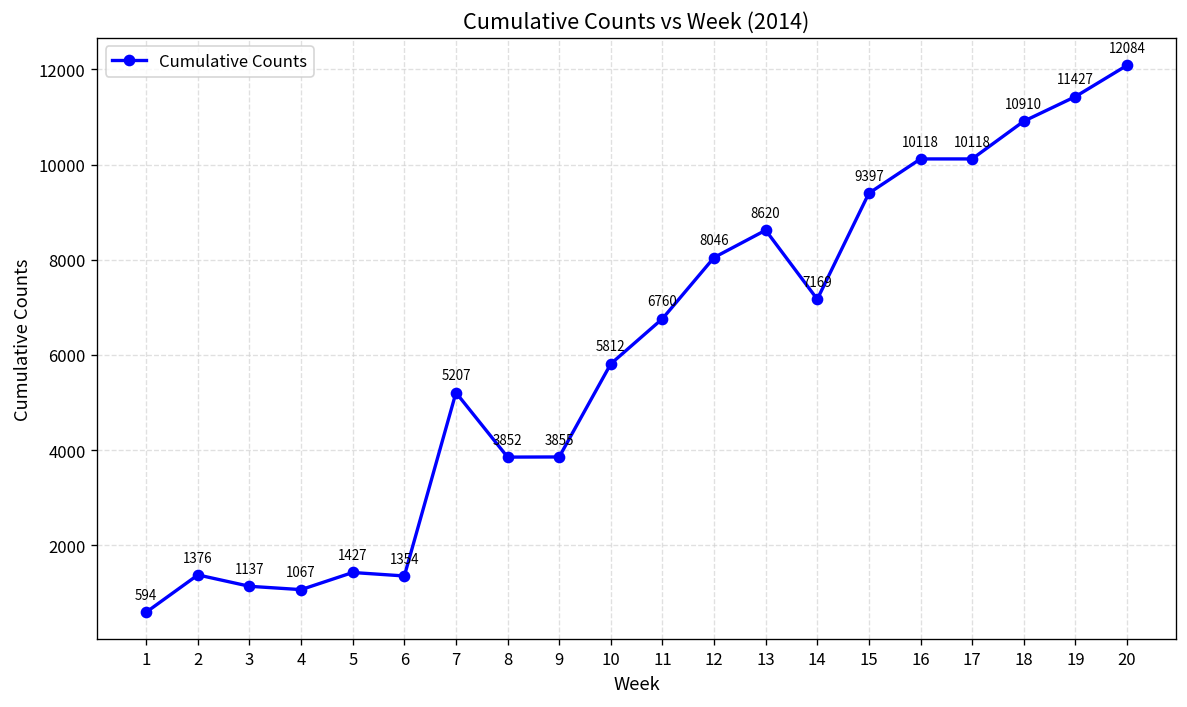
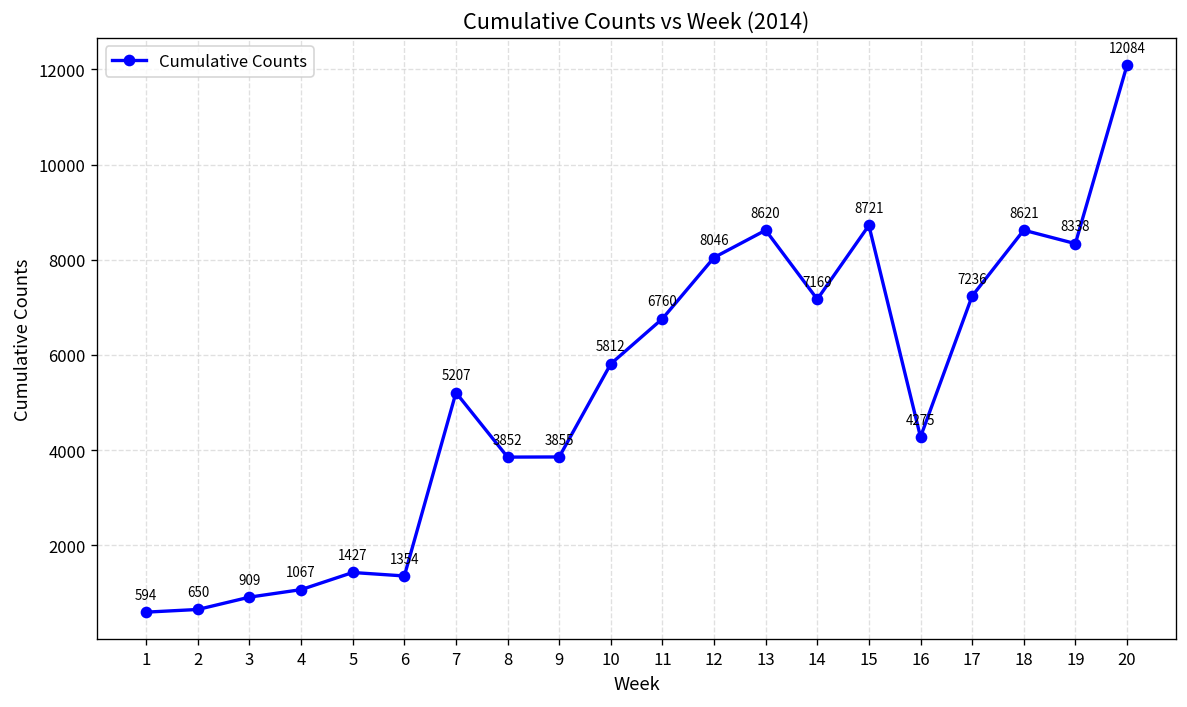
2: 1376 -> 650
3: 1137 -> 909
15: 9397 -> 8721
16: 10118 -> 4275
17: 10118 -> 7236
18: 10910 -> 8621
19: 11427 -> 8338
